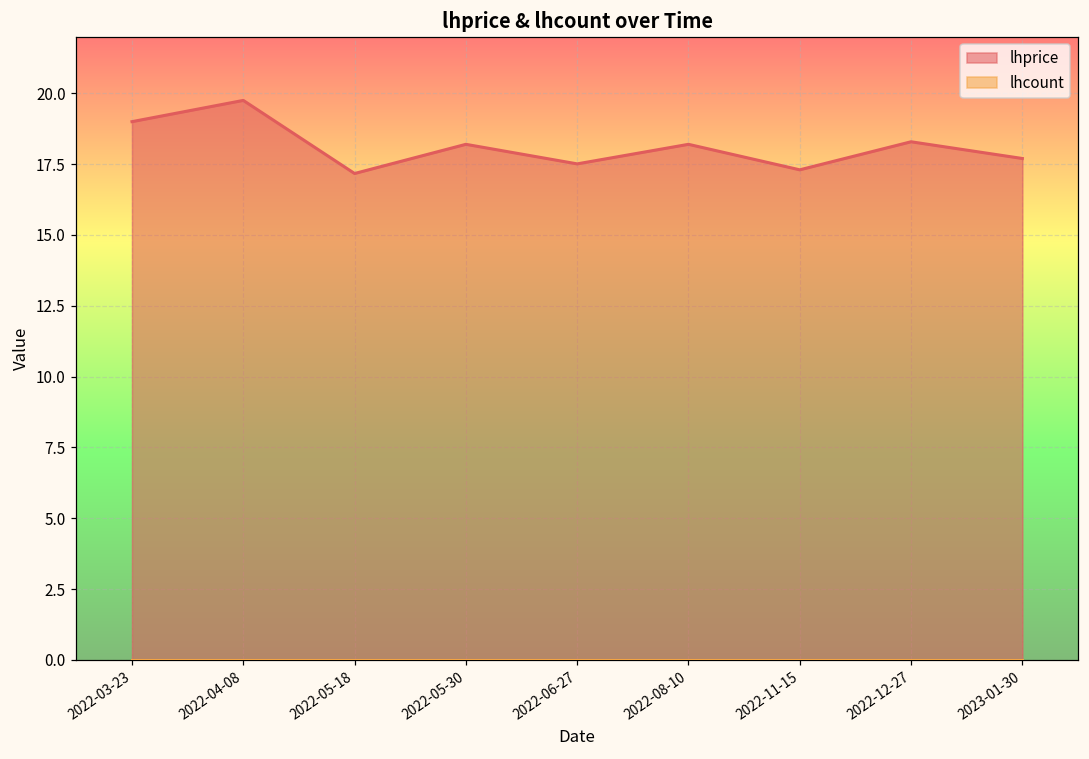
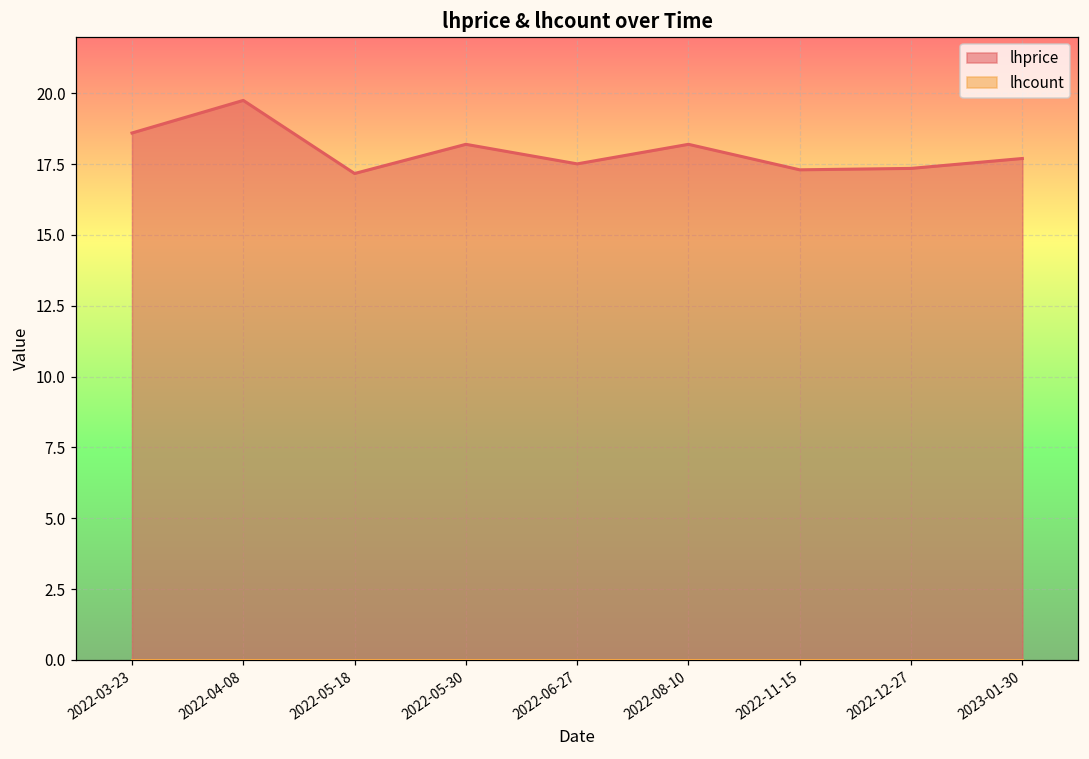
lhprice, 2022-03-23: 19.0 -> 18.6
lhprice, 2022-12-27: 18.3 -> 17.4
